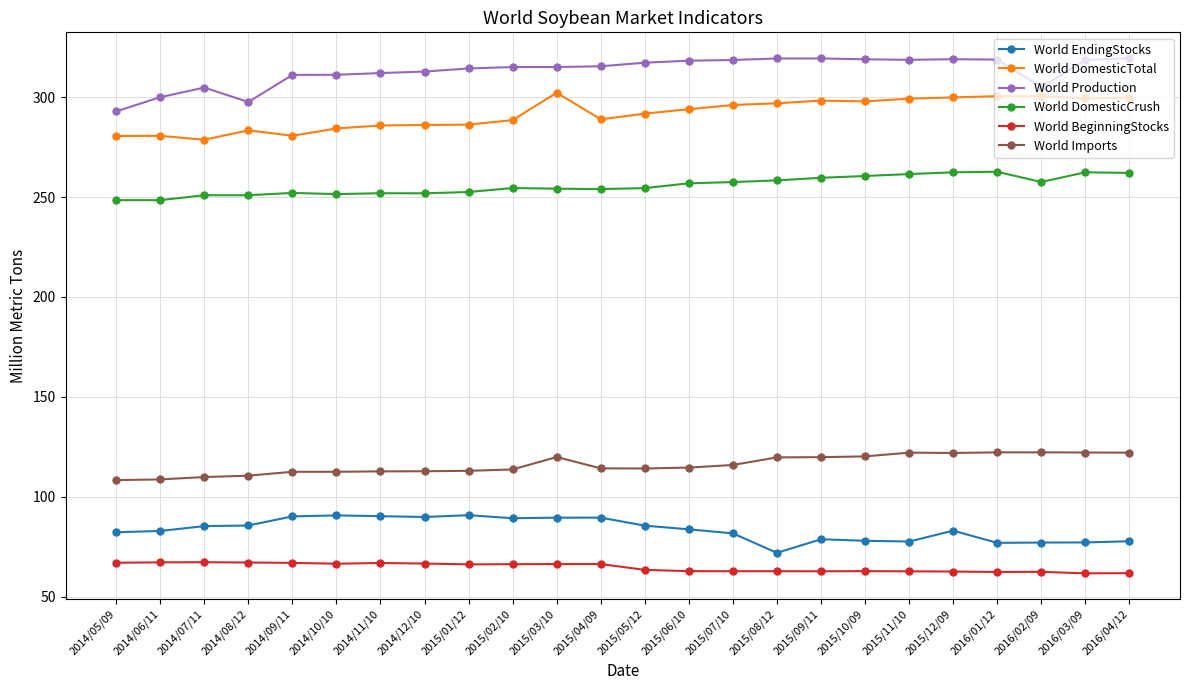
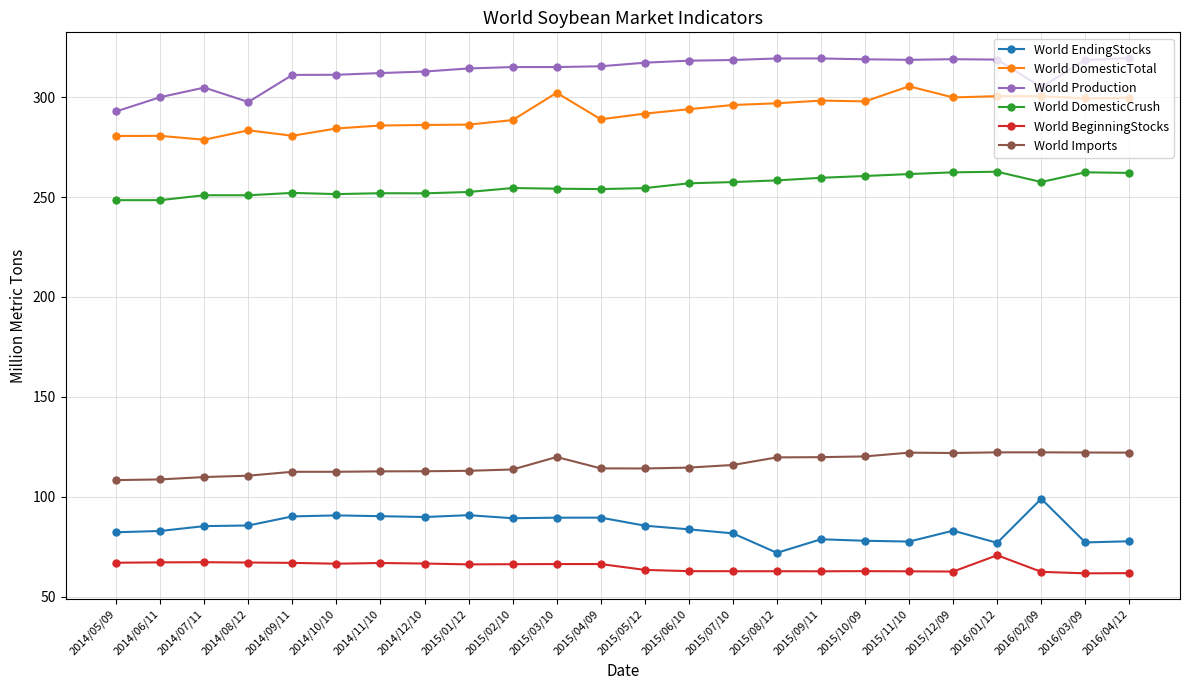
World DomesticTotal, 2015/11/10: 299 -> 305
World BeginningStocks, 2016/01/12: 62 -> 71
World EndingStocks, 2016/02/09: 77 -> 99
